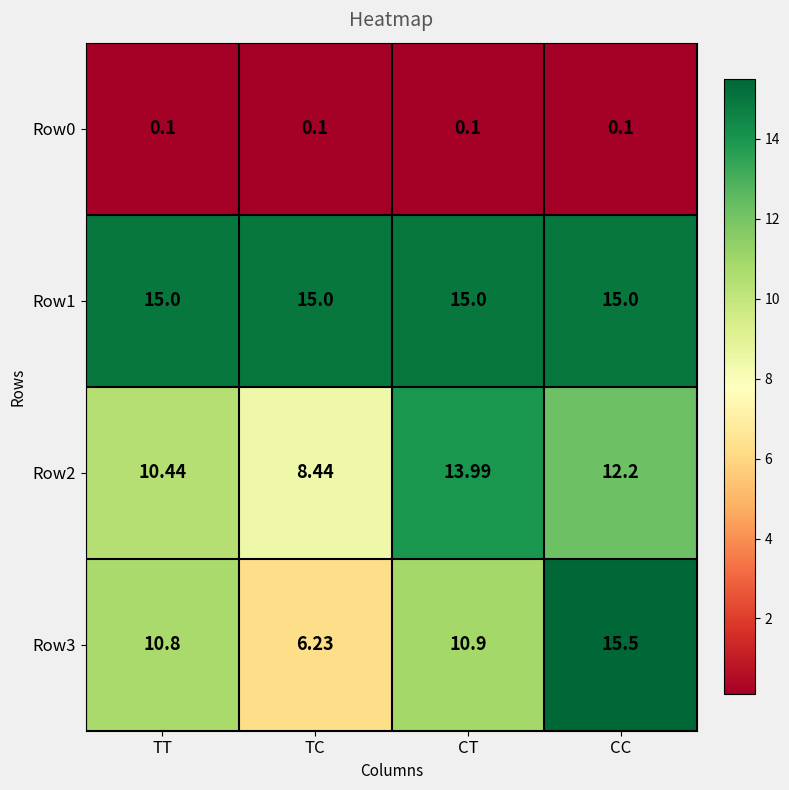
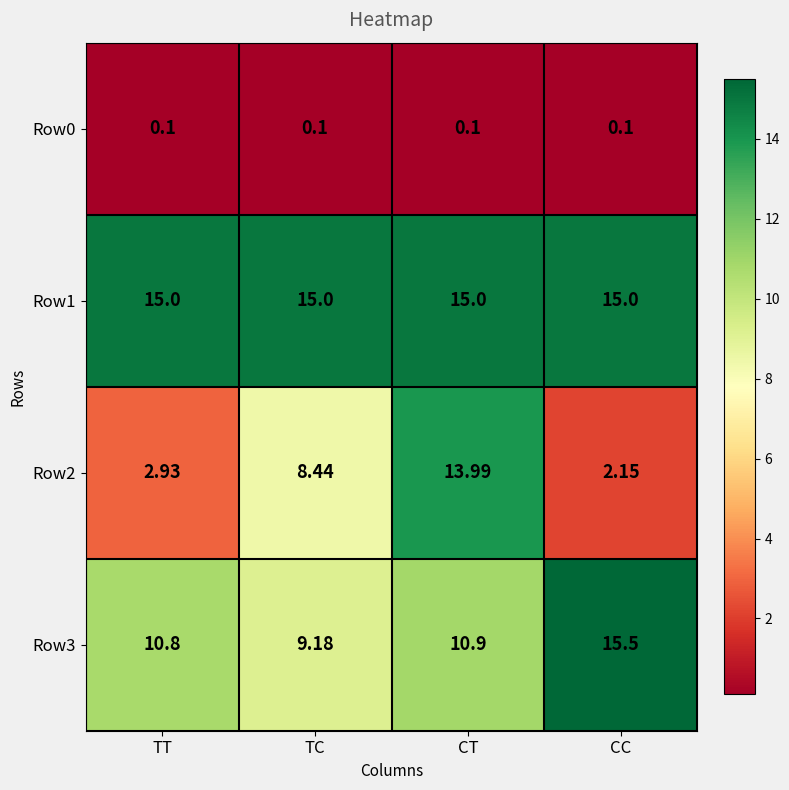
Row2, TT: 10.44 -> 2.93
Row2, CC: 12.2 -> 2.15
Row3, TC: 6.23 -> 9.18
